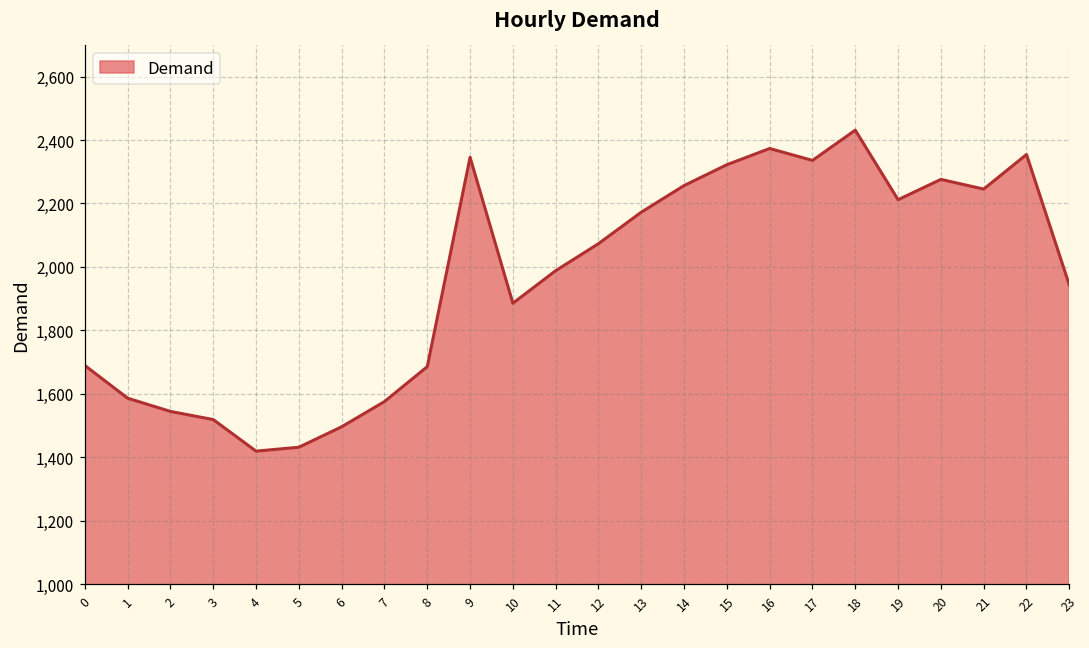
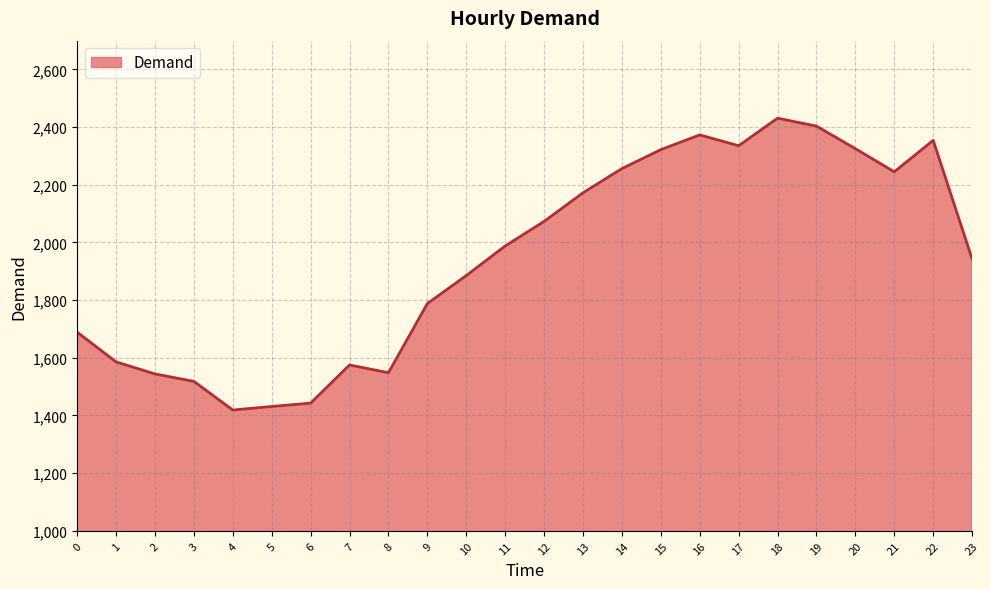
6: 1,500 -> 1,440
8: 1,690 -> 1,550
9: 2,350 -> 1,790
19: 2,210 -> 2,400
20: 2,280 -> 2,330
